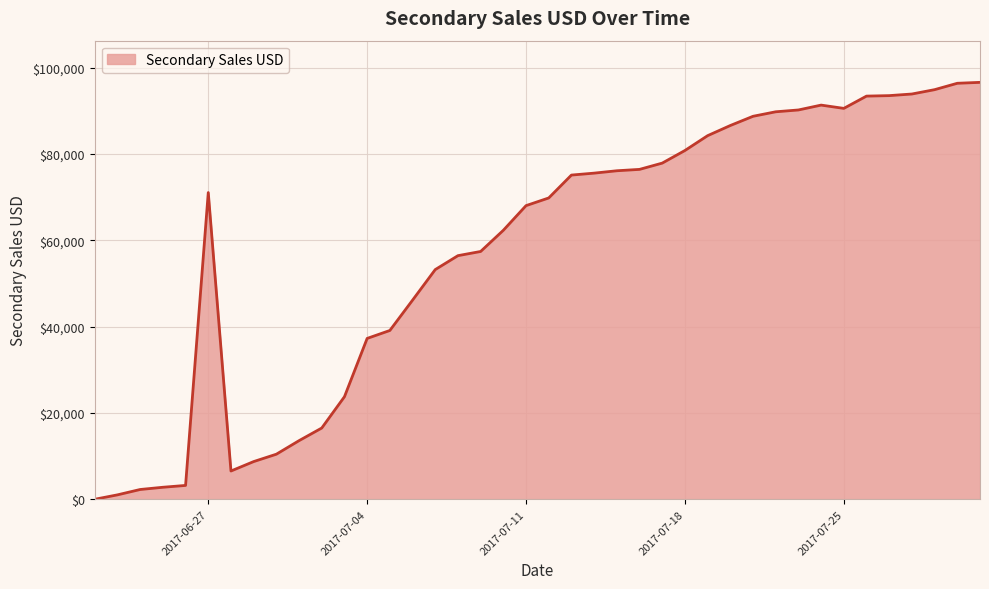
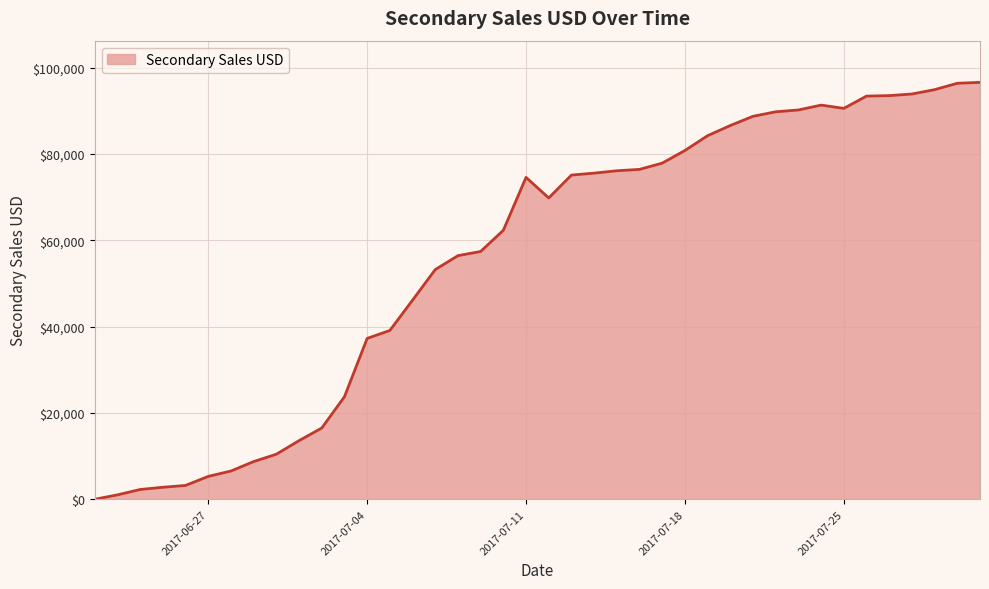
2017-06-27: $71,000 -> $5,000
2017-07-11: $68,000 -> $75,000
